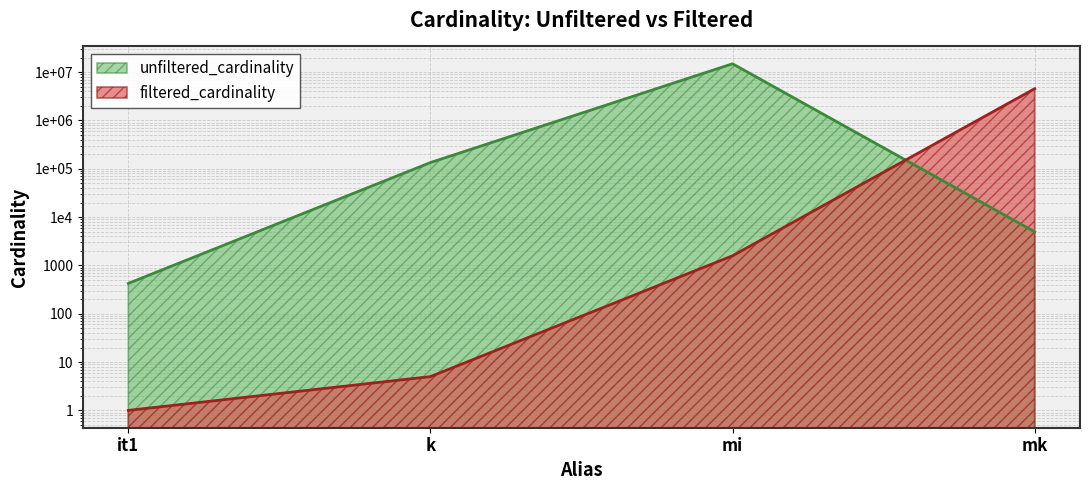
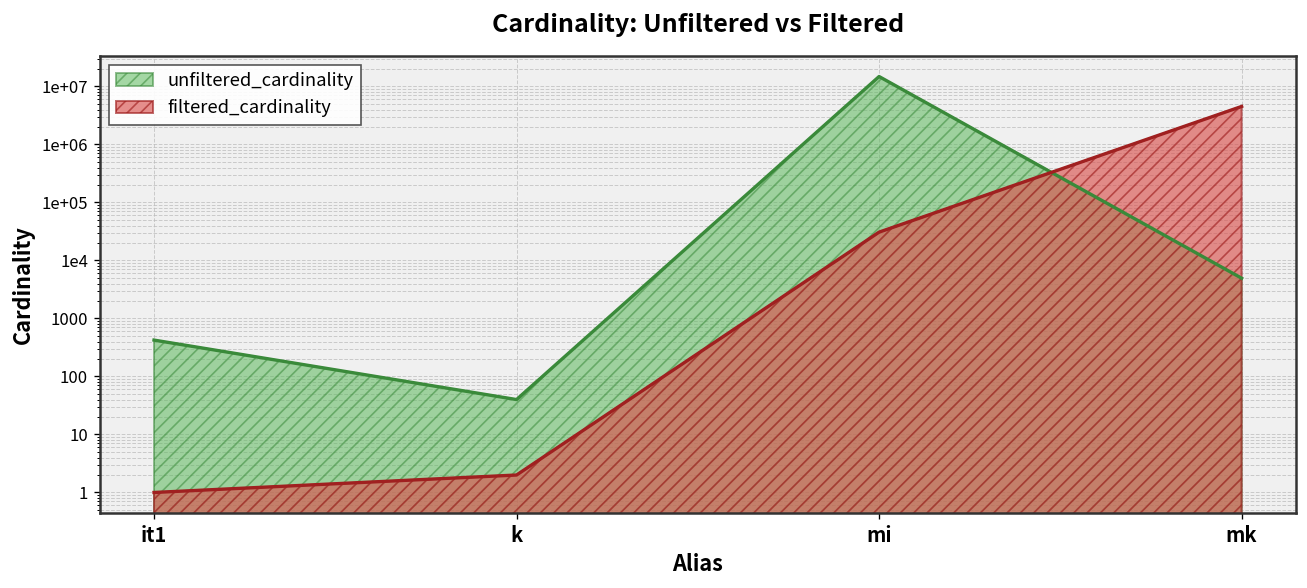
unfiltered_cardinality, k: 130000 -> 40
filtered_cardinality, k: 5 -> 2
filtered_cardinality, mi: 1600 -> 30000
